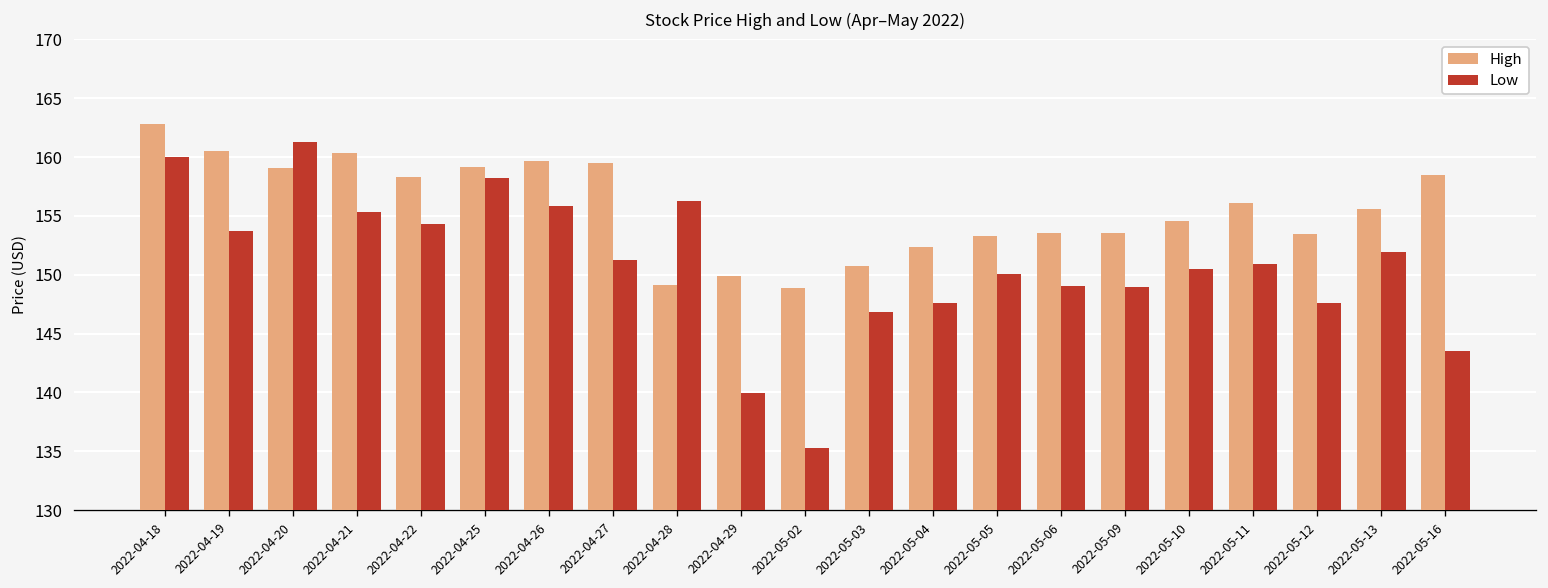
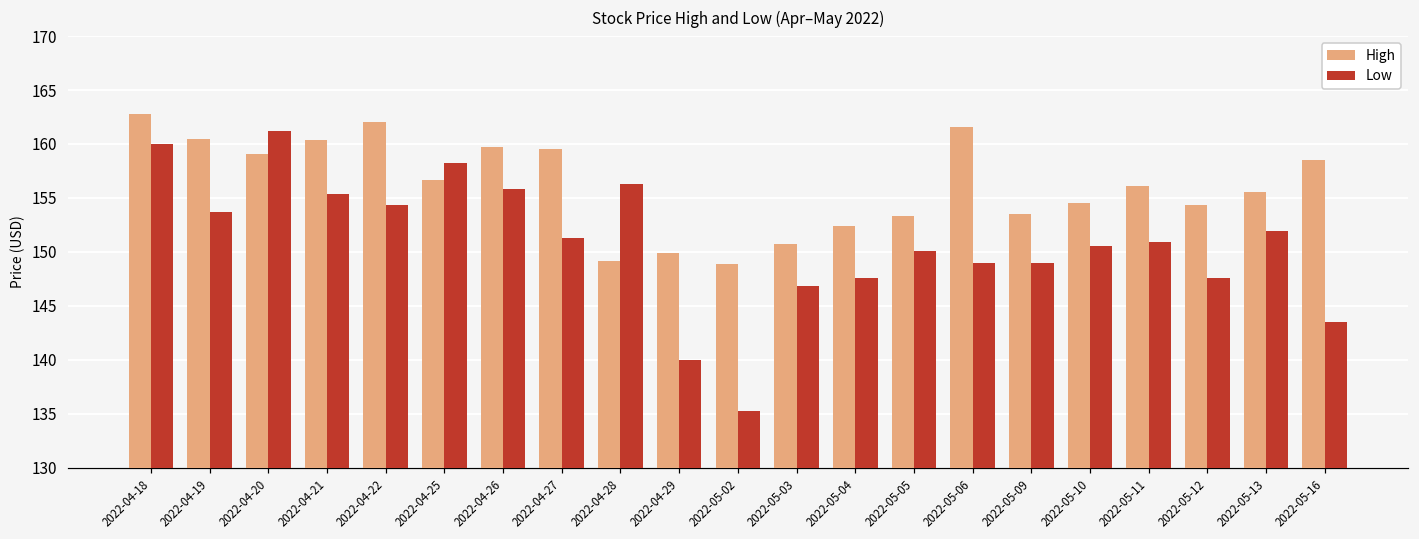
High, 2022-04-22: 158 -> 162
High, 2022-04-25: 159 -> 157
High, 2022-05-06: 154 -> 162
High, 2022-05-12: 153 -> 154
